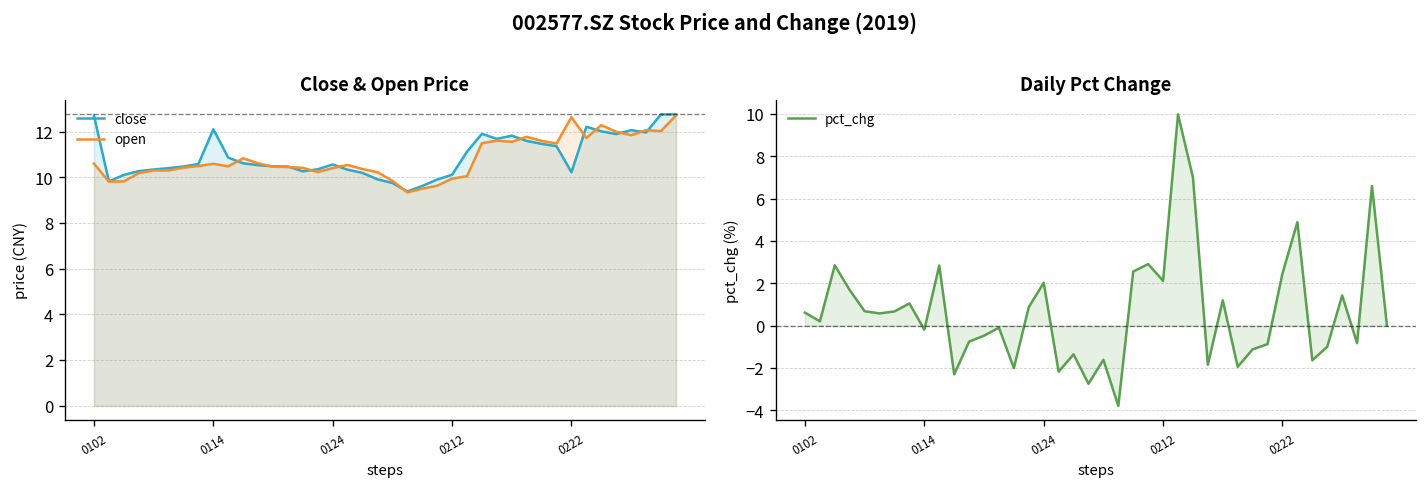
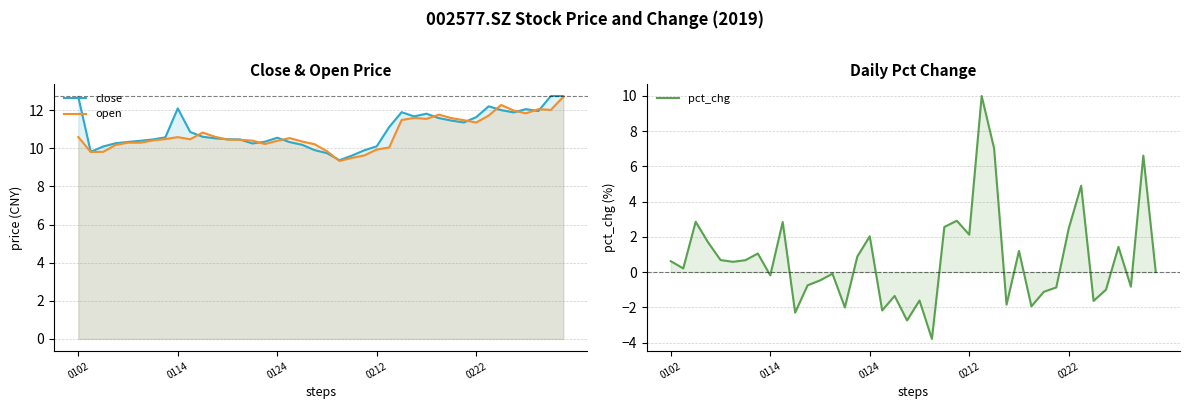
Close & Open Price, close, 0222: 10.2 -> 11.6
Close & Open Price, open, 0222: 12.6 -> 11.4
